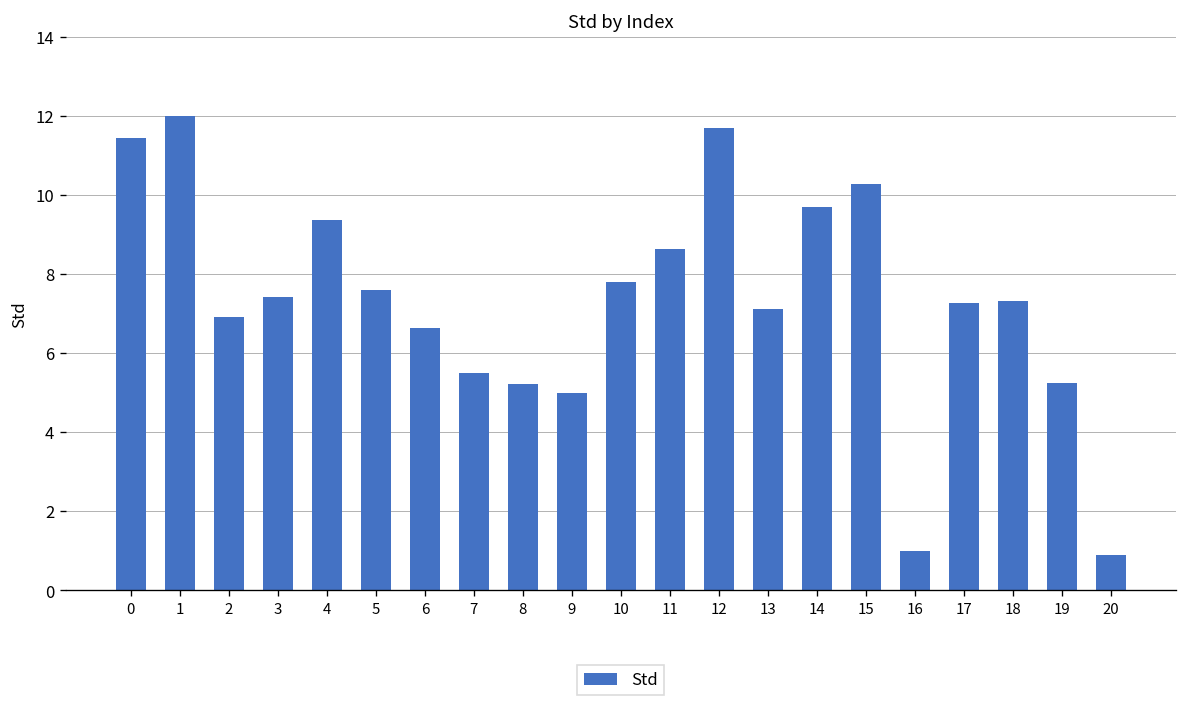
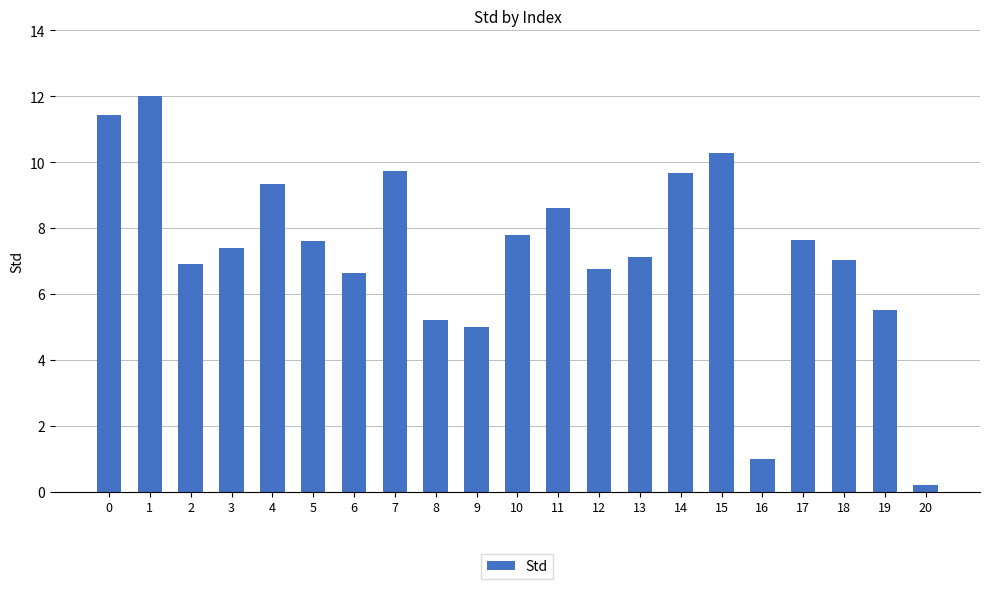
7: 5.5 -> 9.7
12: 11.7 -> 6.8
17: 7.3 -> 7.6
18: 7.3 -> 7.0
19: 5.2 -> 5.5
20: 0.9 -> 0.2
